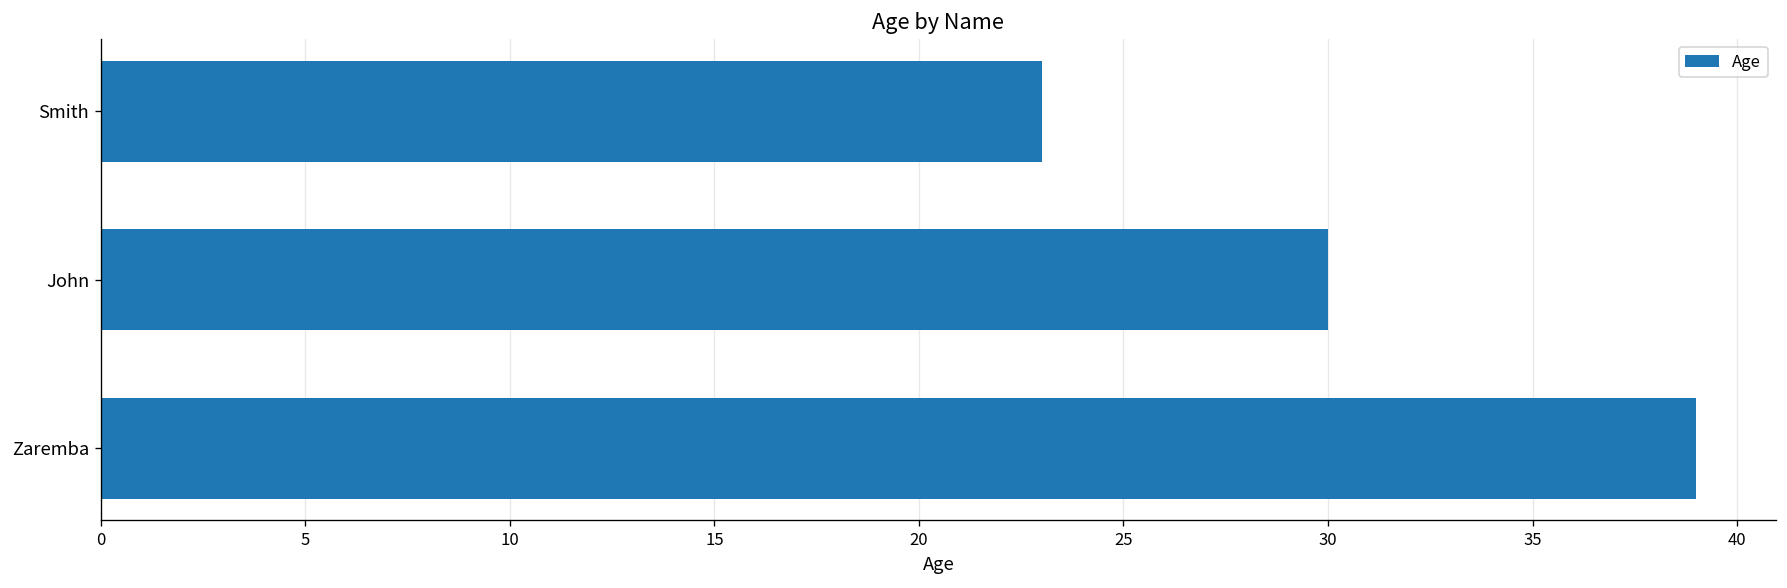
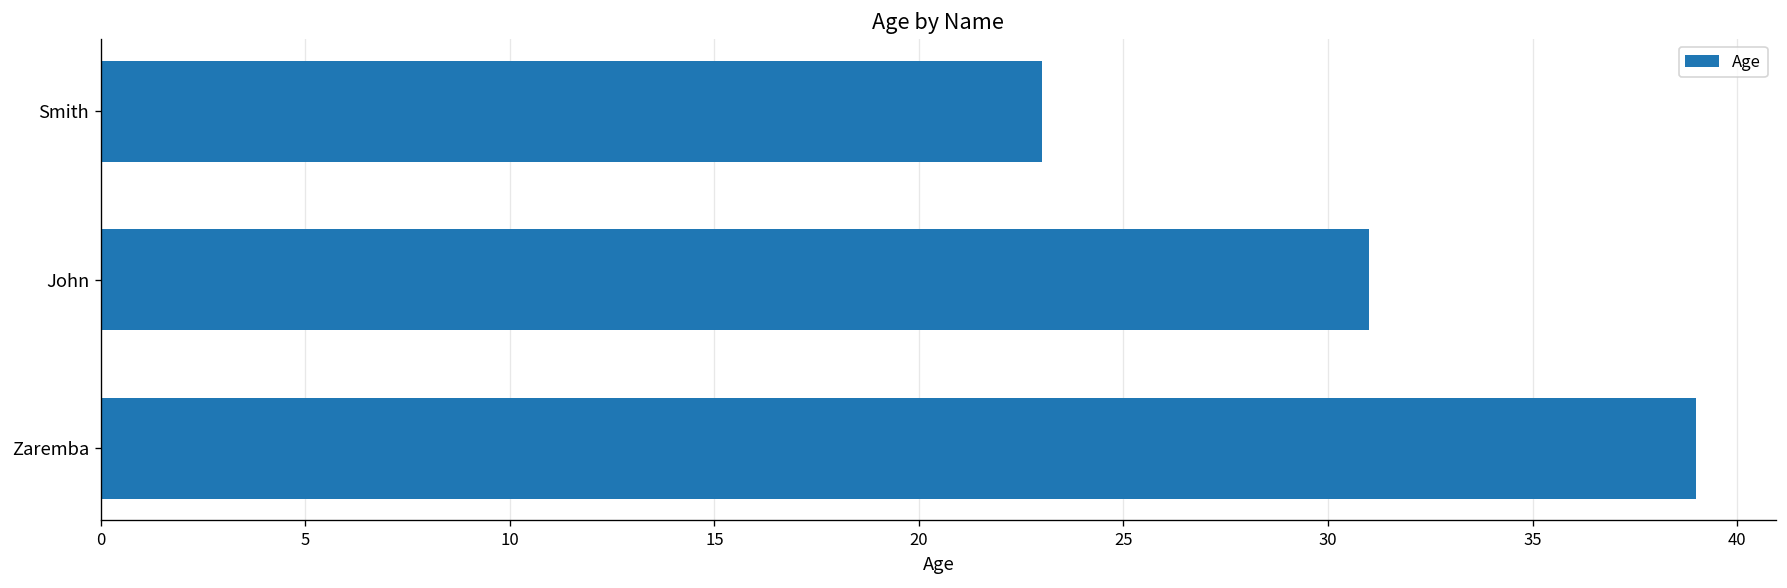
John: 30 -> 31
